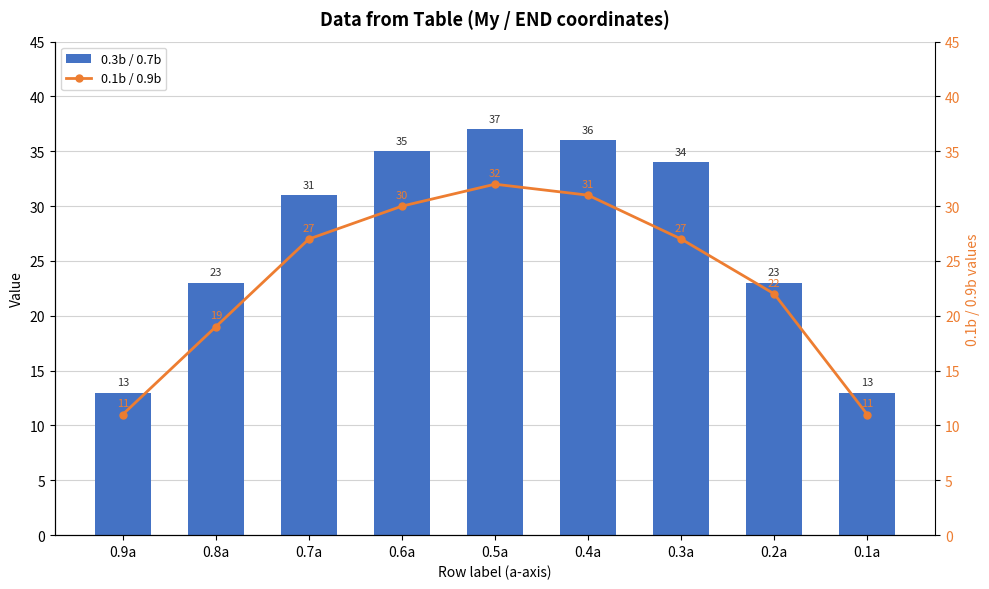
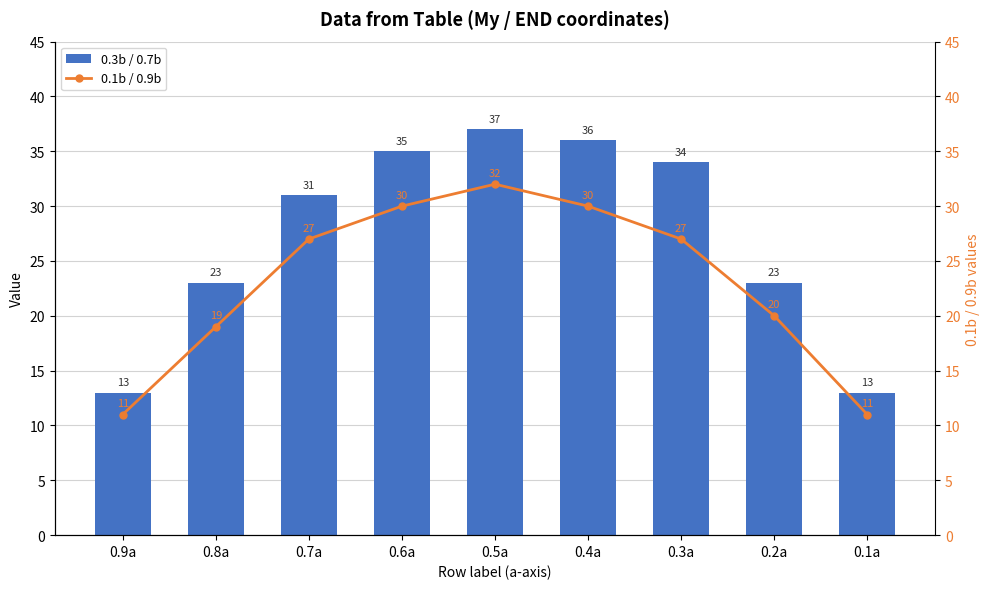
0.1b / 0.9b, 0.4a: 31 -> 30
0.1b / 0.9b, 0.2a: 22 -> 20
